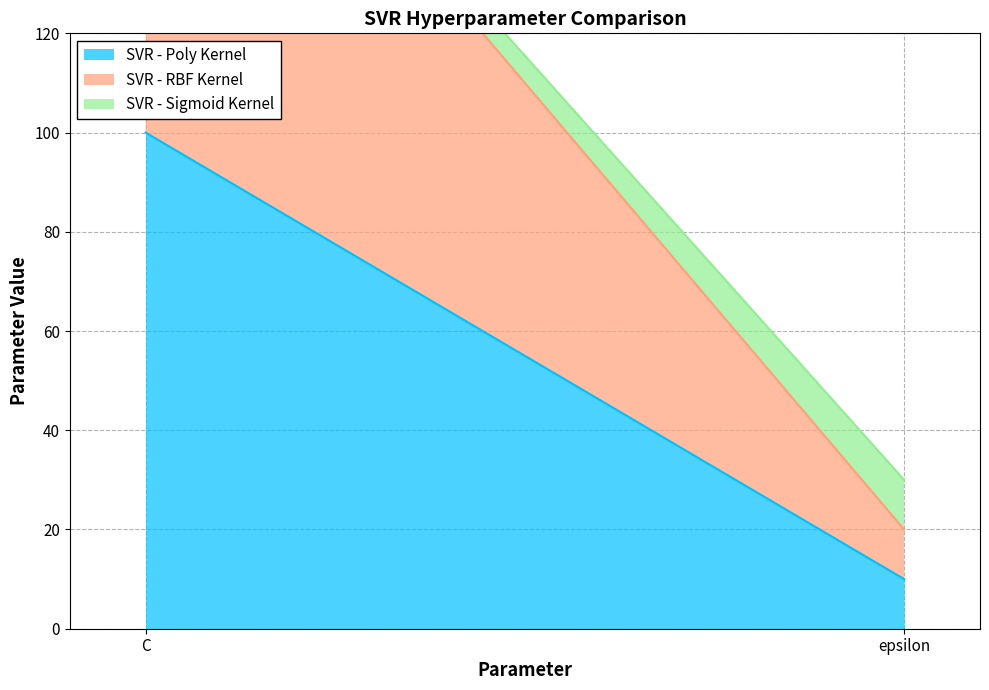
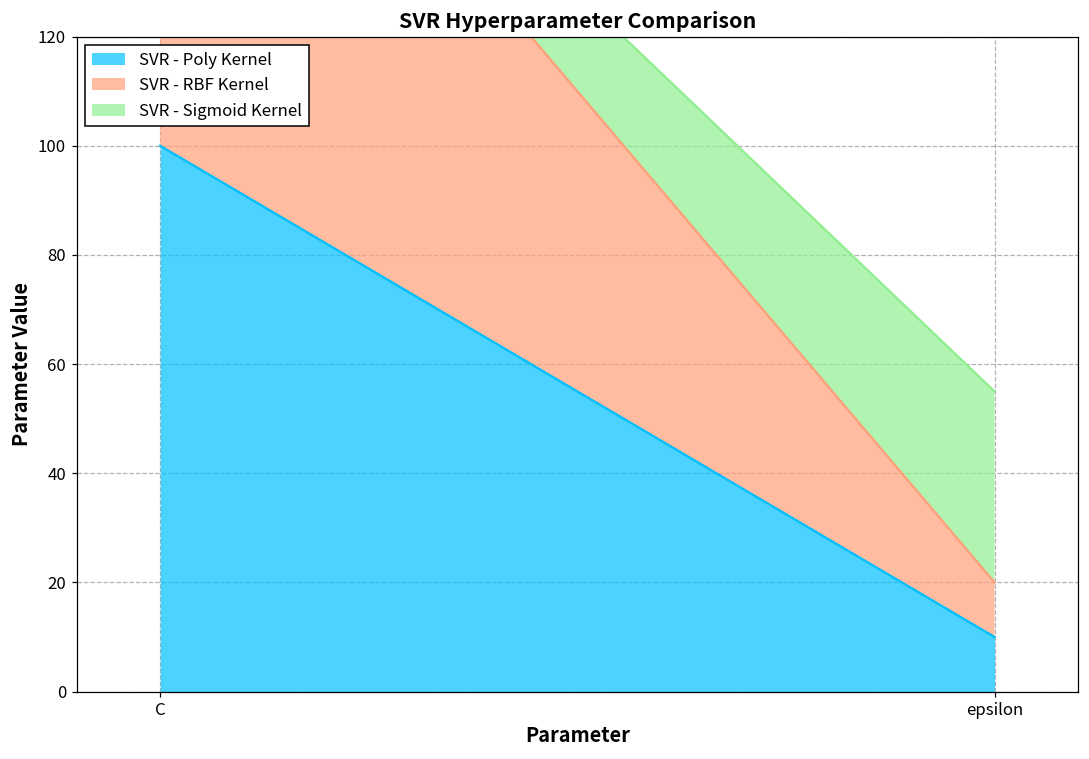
SVR - Sigmoid Kernel, epsilon: 10 -> 35
